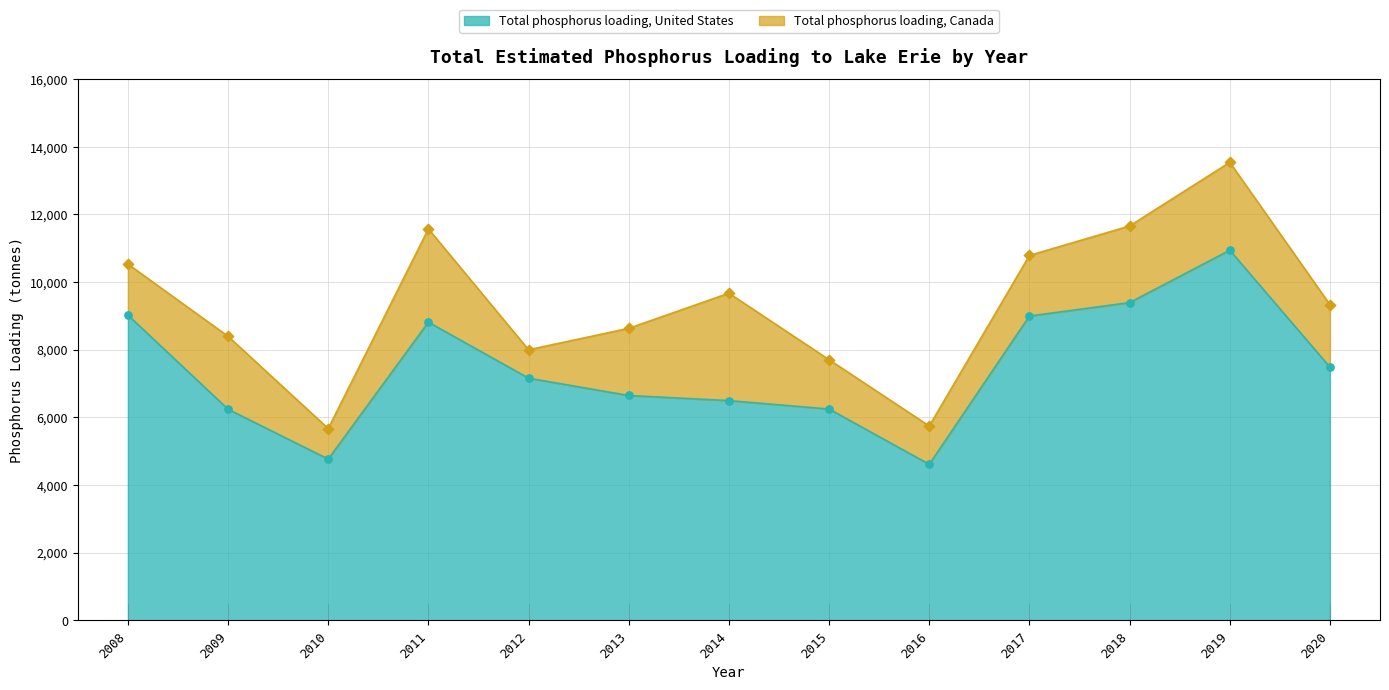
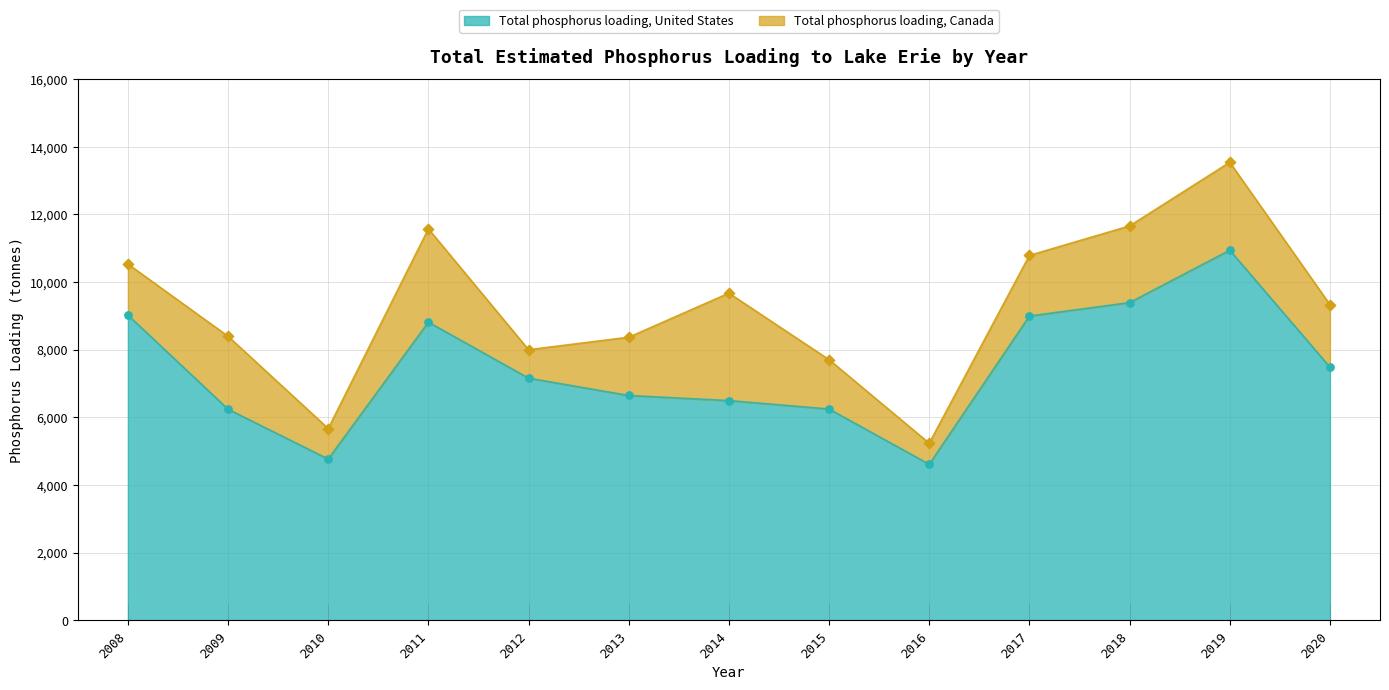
Total phosphorus loading, Canada, 2013: 2,000 -> 1,700
Total phosphorus loading, Canada, 2016: 1,100 -> 600
